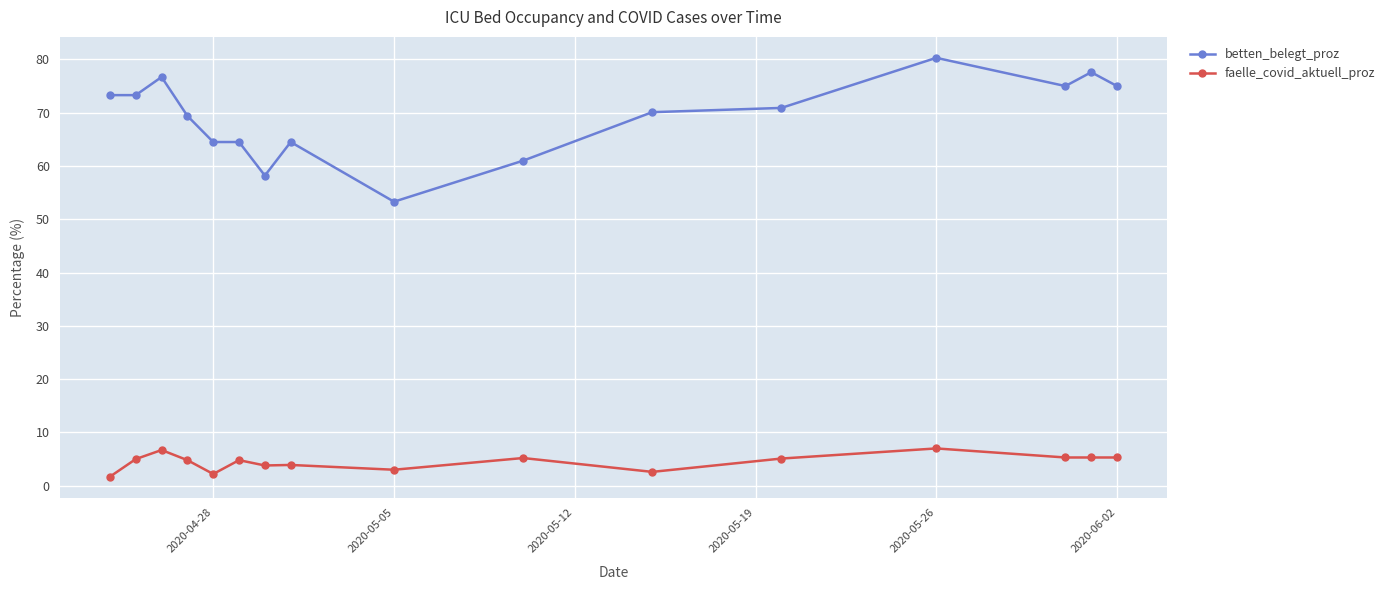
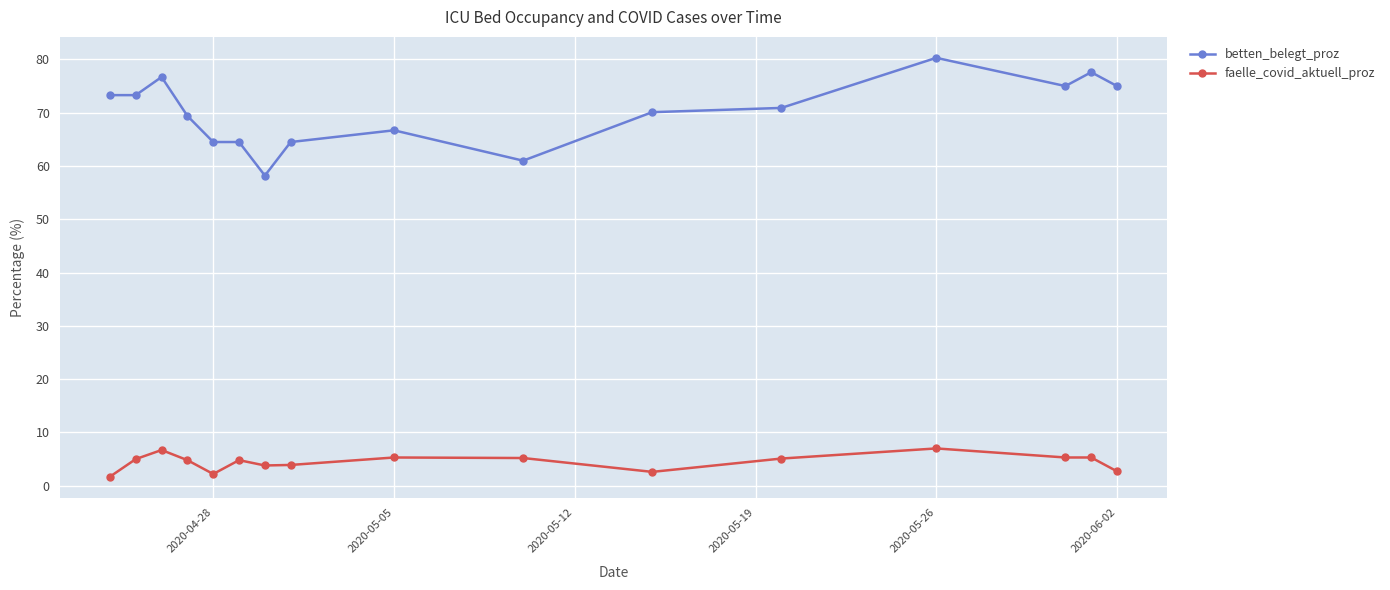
betten_belegt_proz, 2020-05-05: 53 -> 67
faelle_covid_aktuell_proz, 2020-05-05: 3 -> 5
faelle_covid_aktuell_proz, 2020-06-02: 5 -> 3
